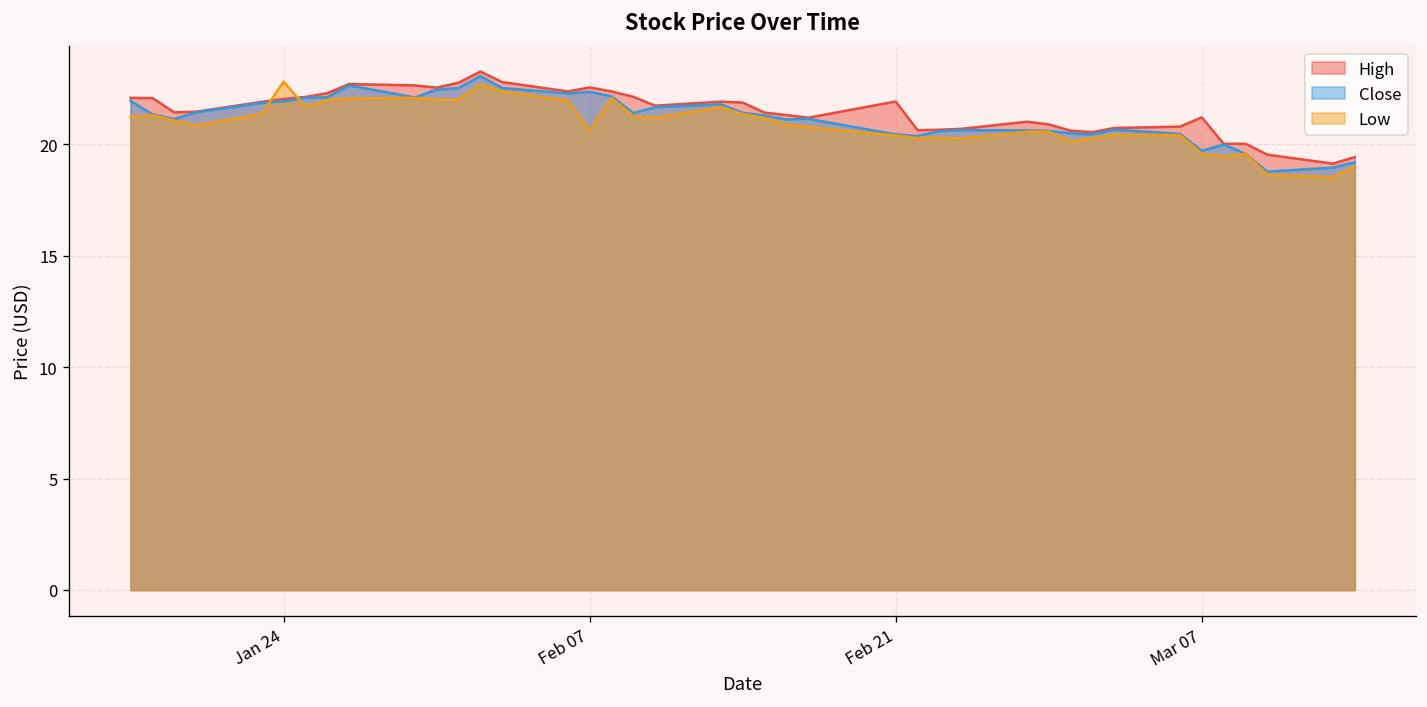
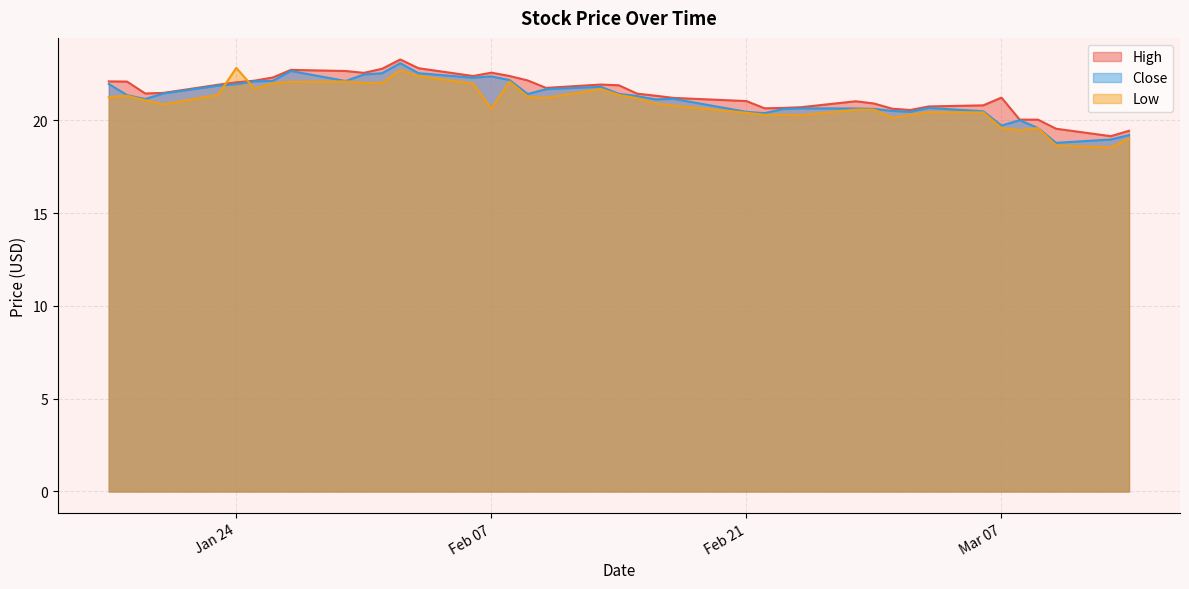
High, Feb 21: 21.9 -> 21.0
